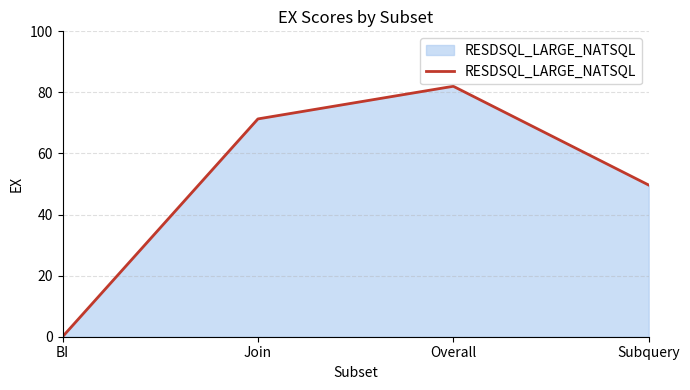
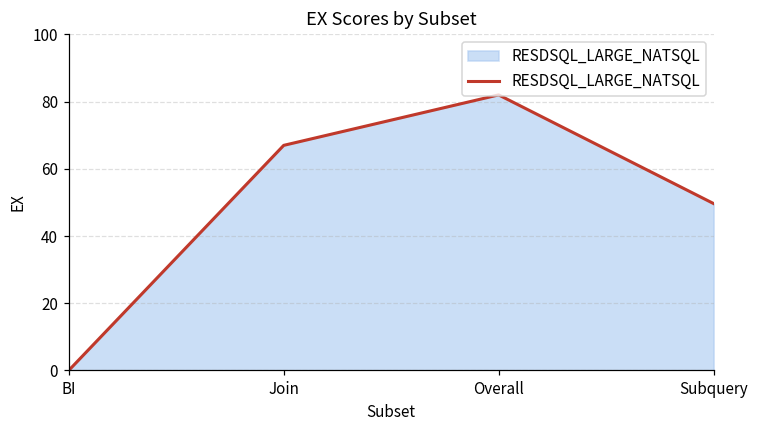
Join: 71 -> 67
